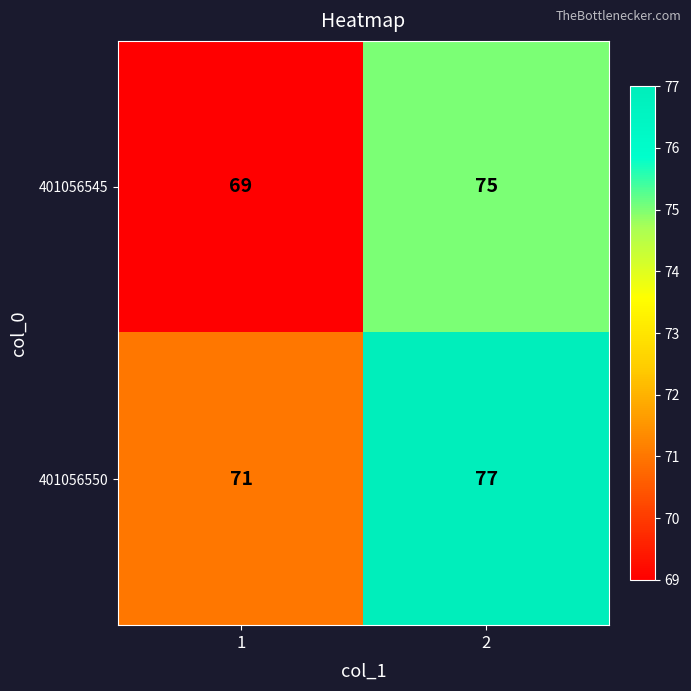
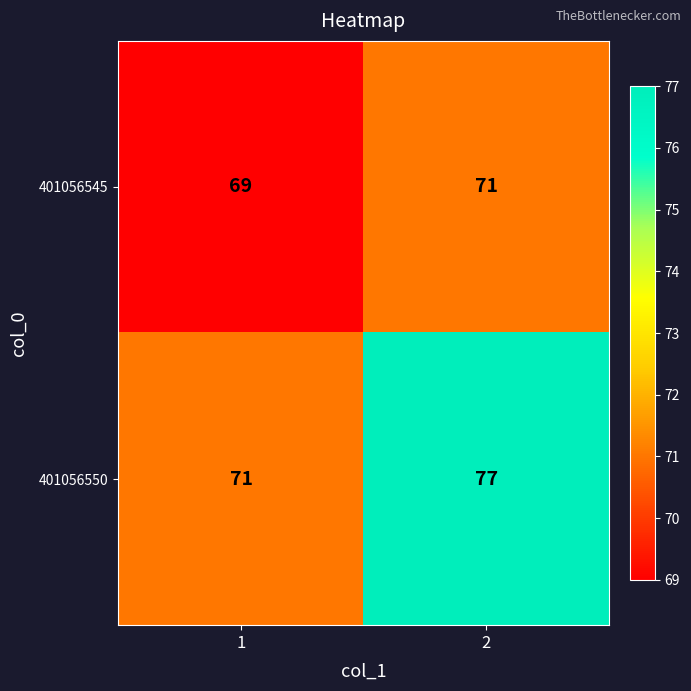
401056545, 2: 75 -> 71
